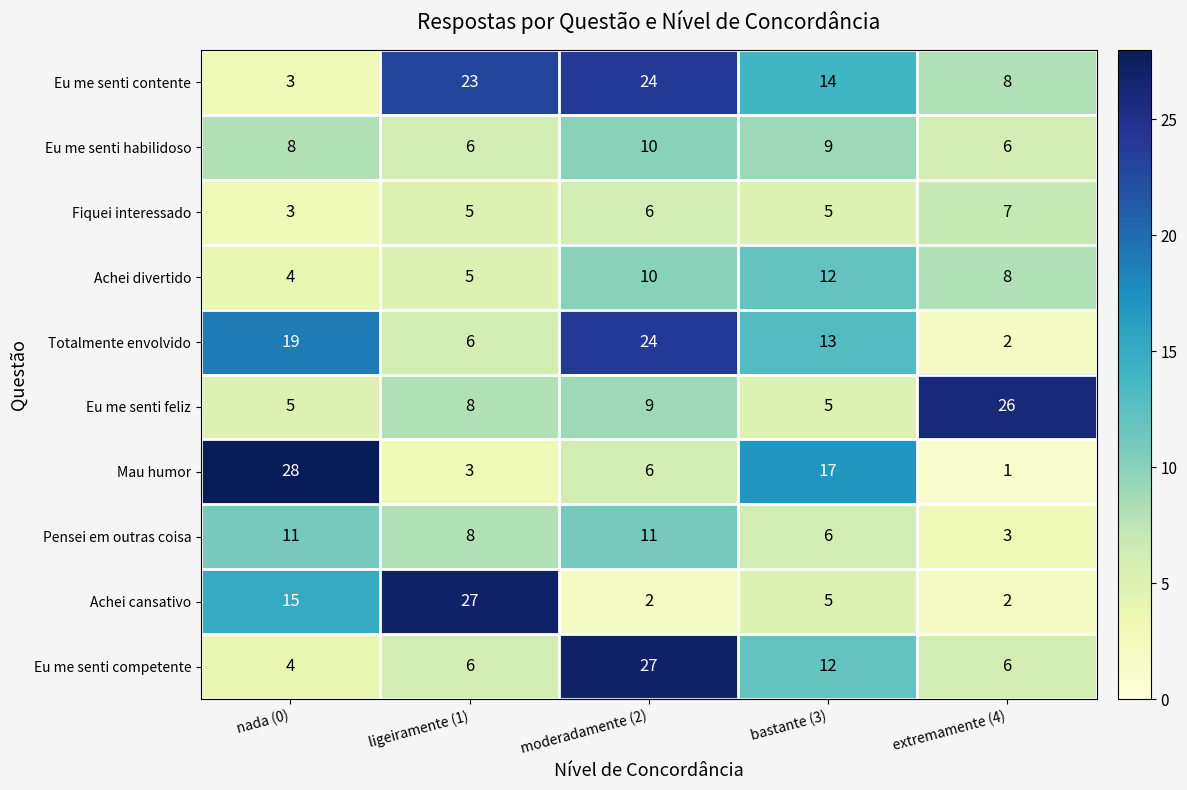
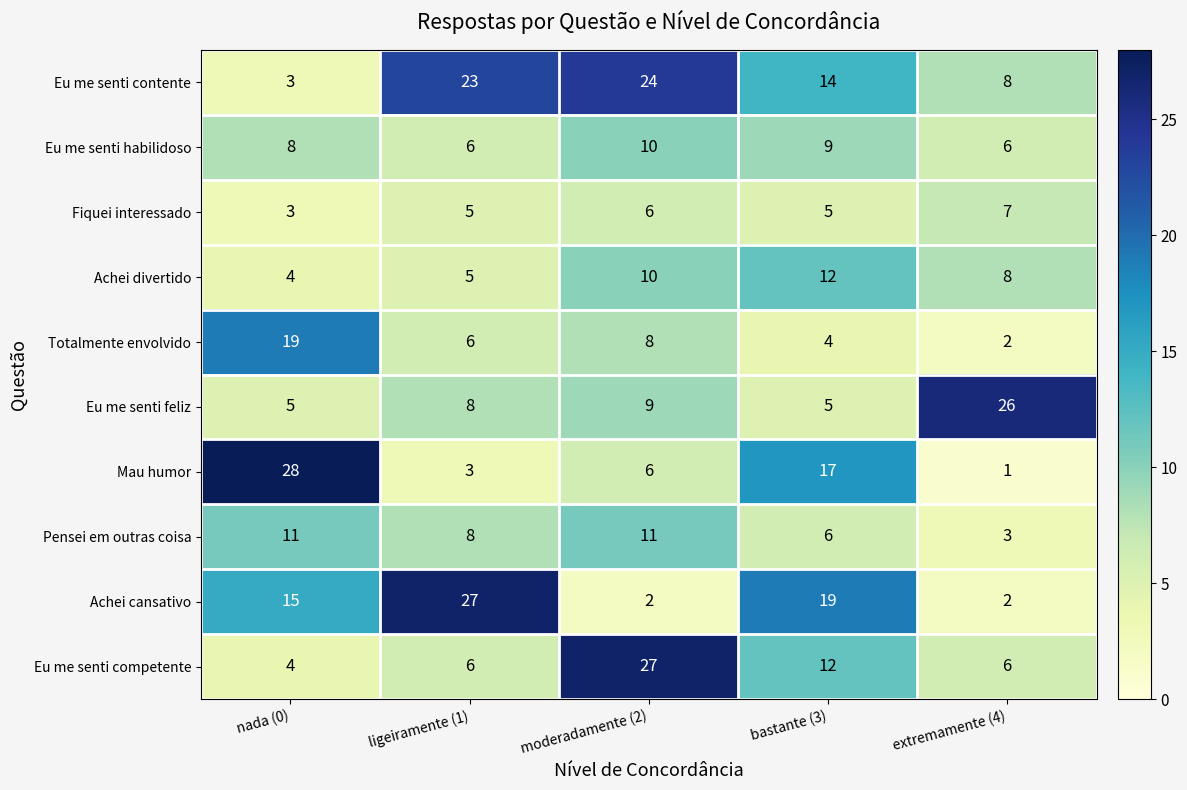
Totalmente envolvido, moderadamente (2): 24 -> 8
Totalmente envolvido, bastante (3): 13 -> 4
Achei cansativo, bastante (3): 5 -> 19
